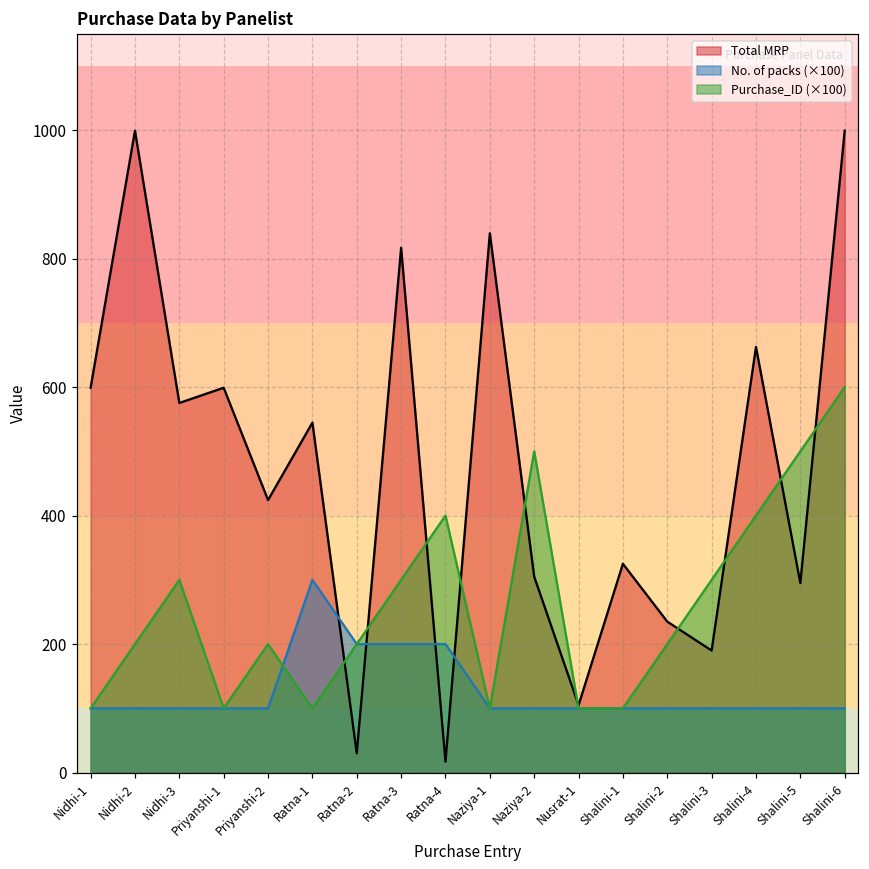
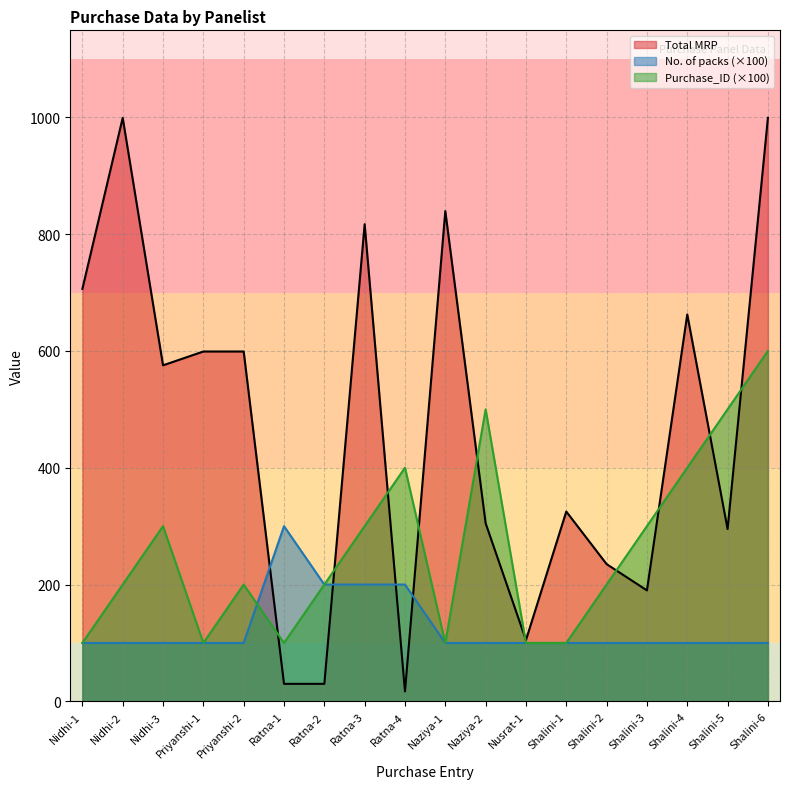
Total MRP, Nidhi-1: 600 -> 710
Total MRP, Priyanshi-2: 420 -> 600
Total MRP, Ratna-1: 540 -> 30
